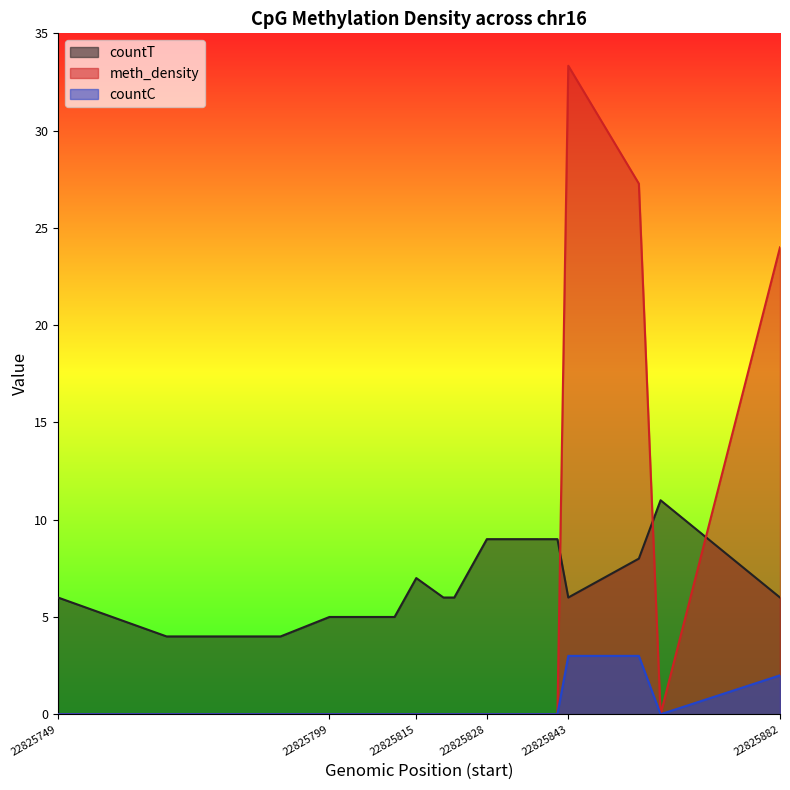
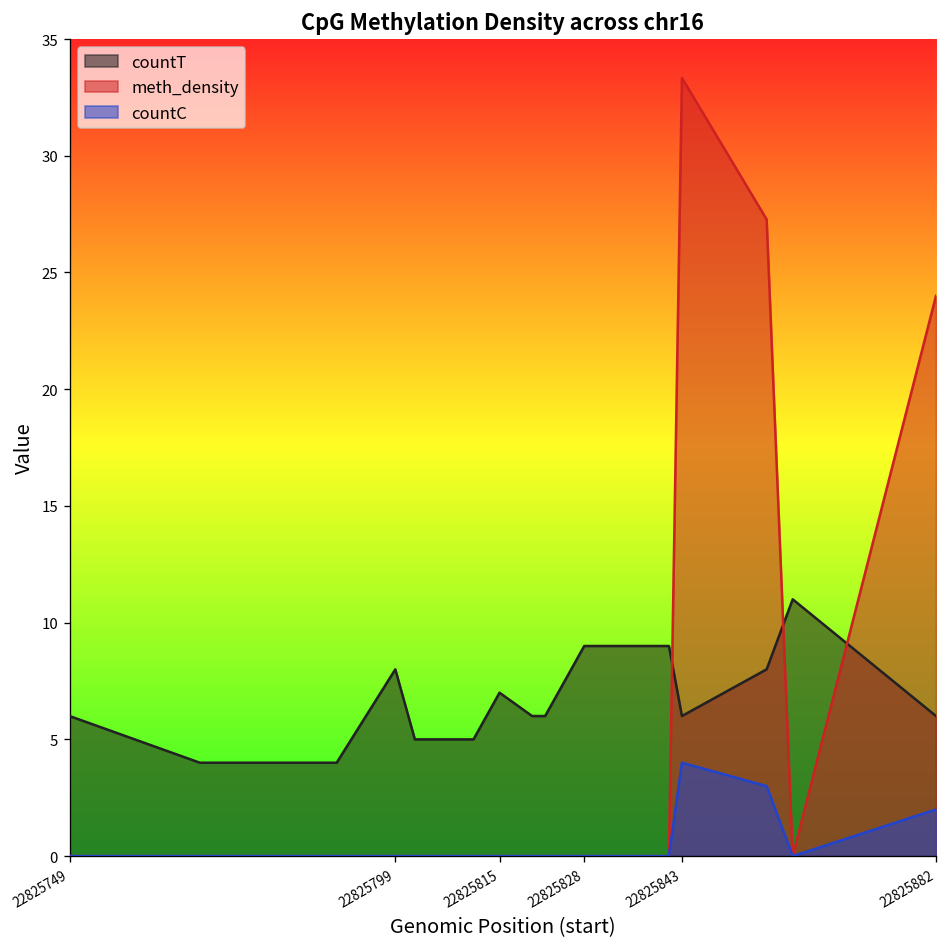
countT, 22825799: 5 -> 8
countC, 22825843: 3 -> 4
